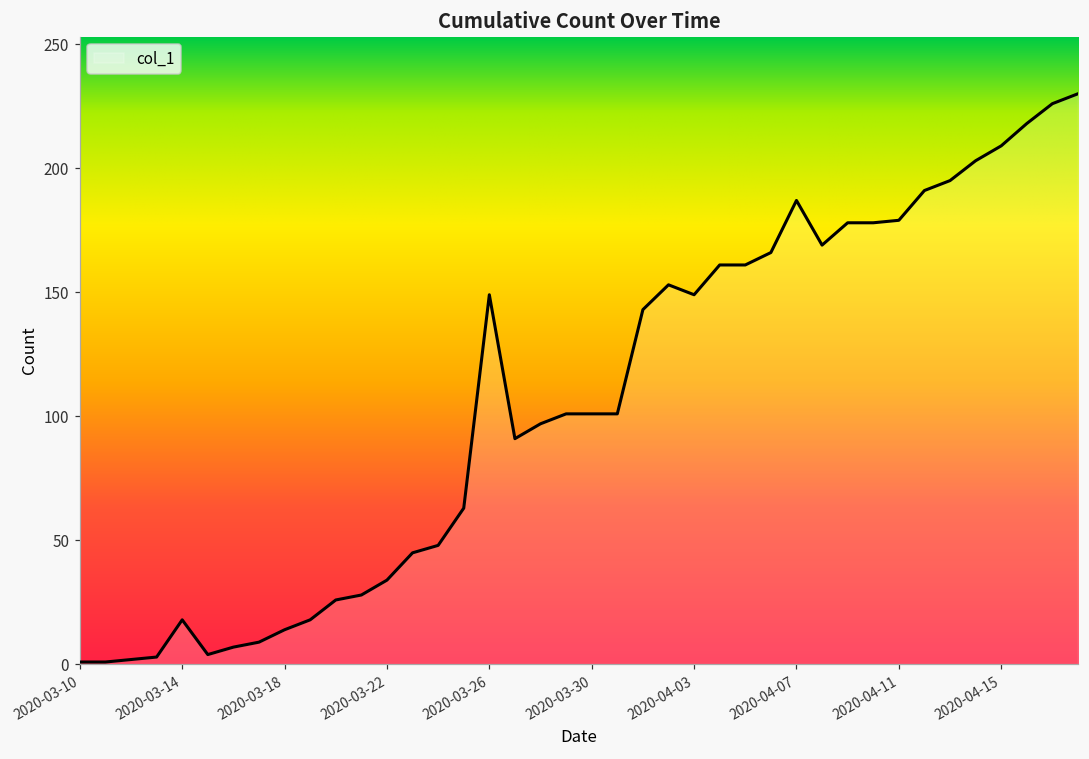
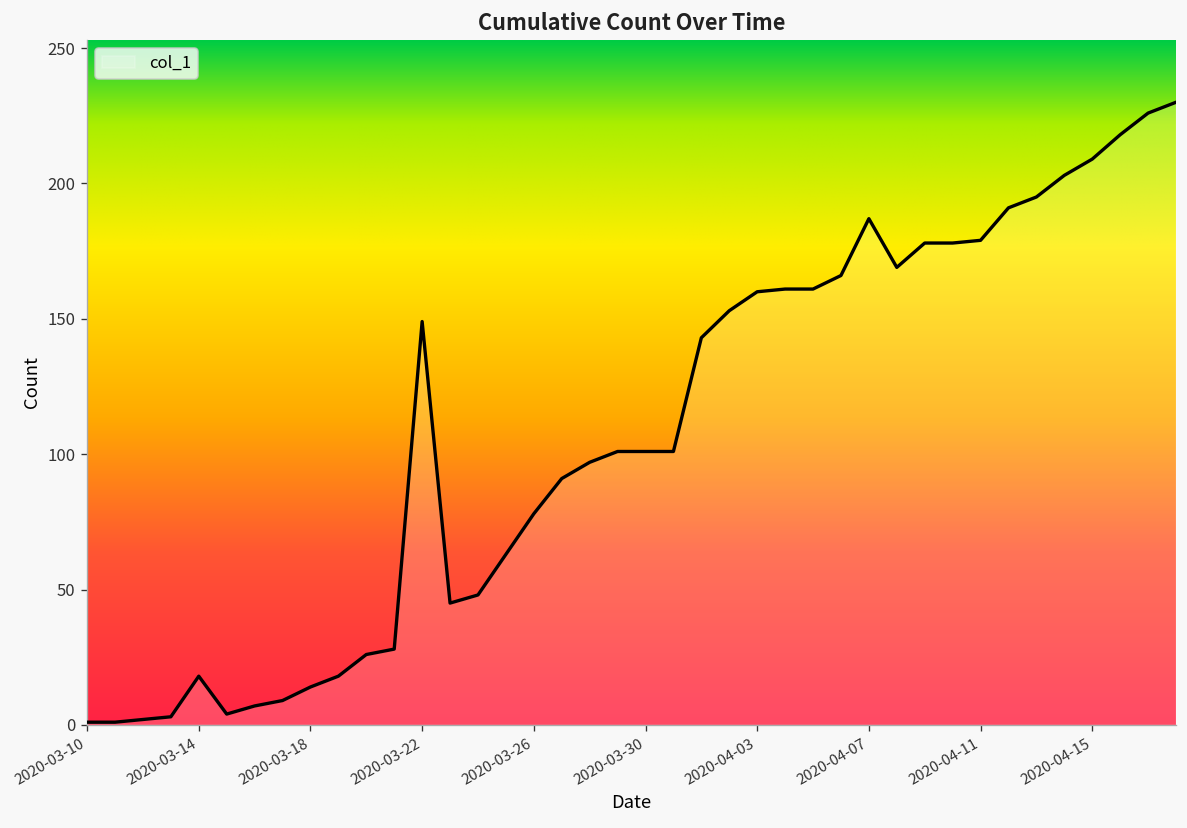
2020-03-22: 34 -> 149
2020-03-26: 149 -> 78
2020-04-03: 149 -> 160
